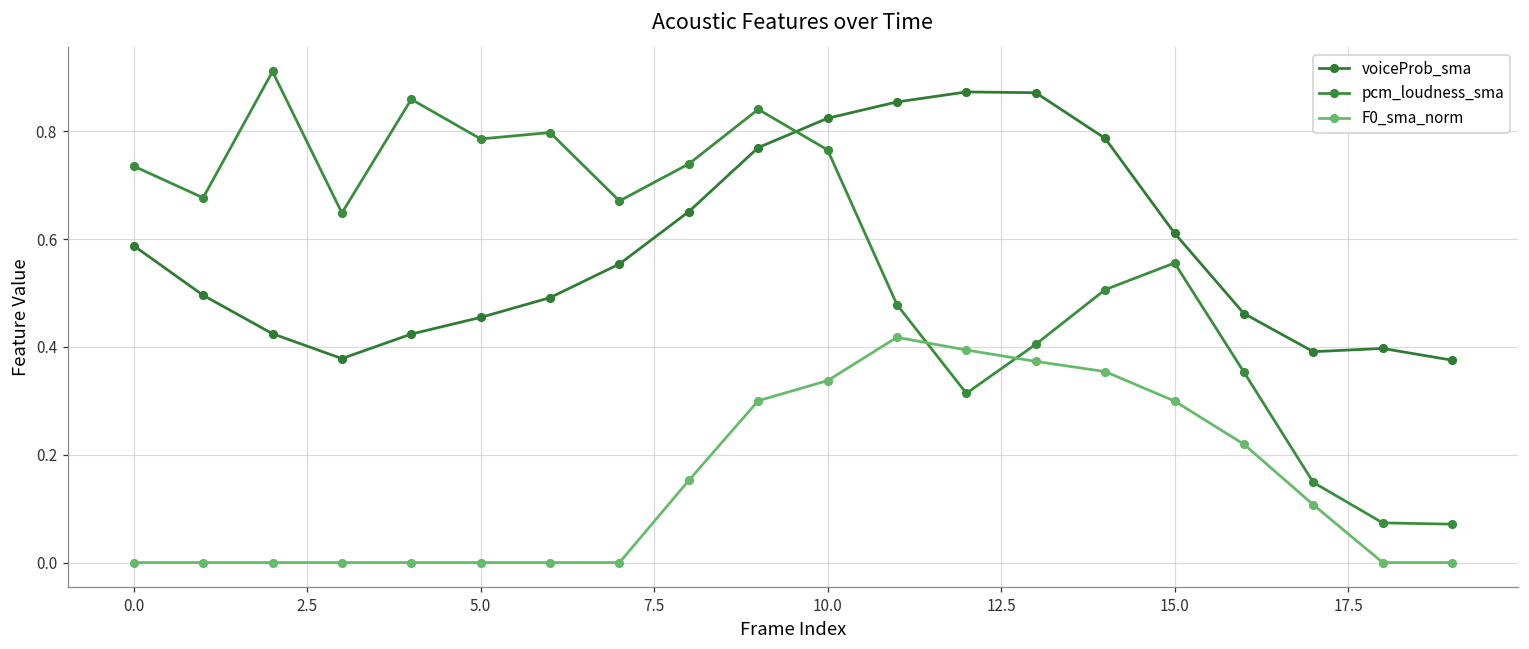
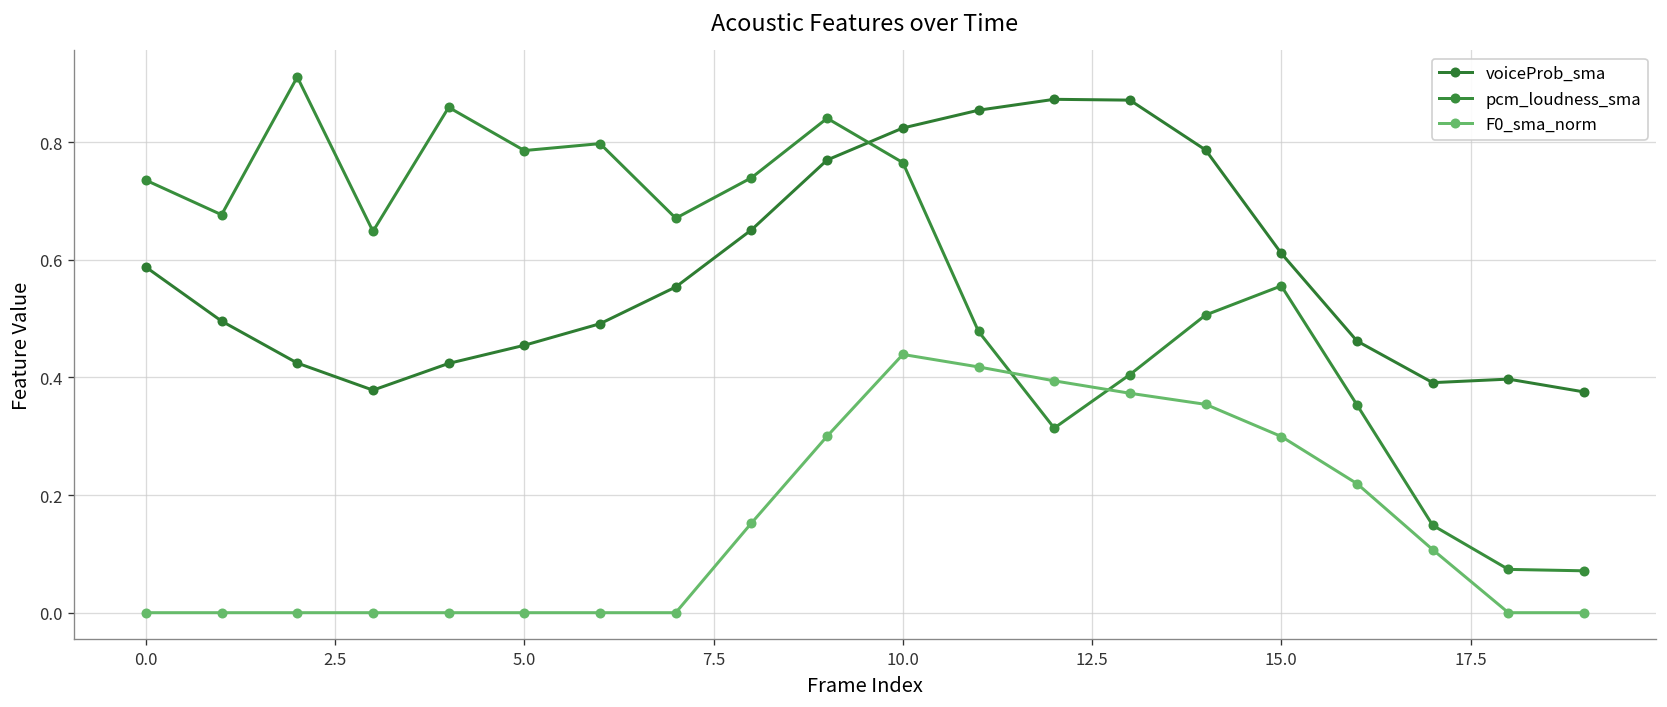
F0_sma_norm, 10.0: 0.34 -> 0.44
